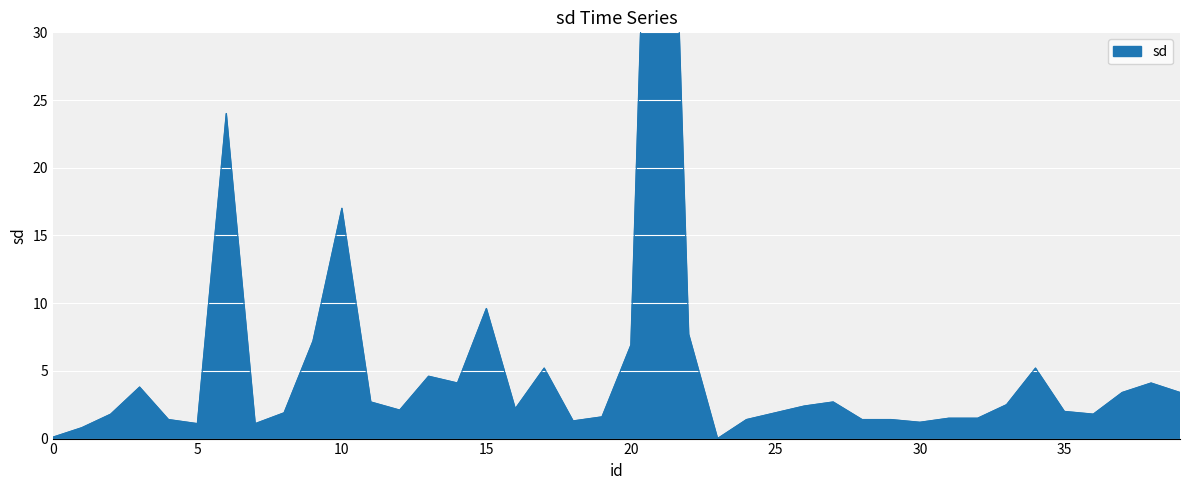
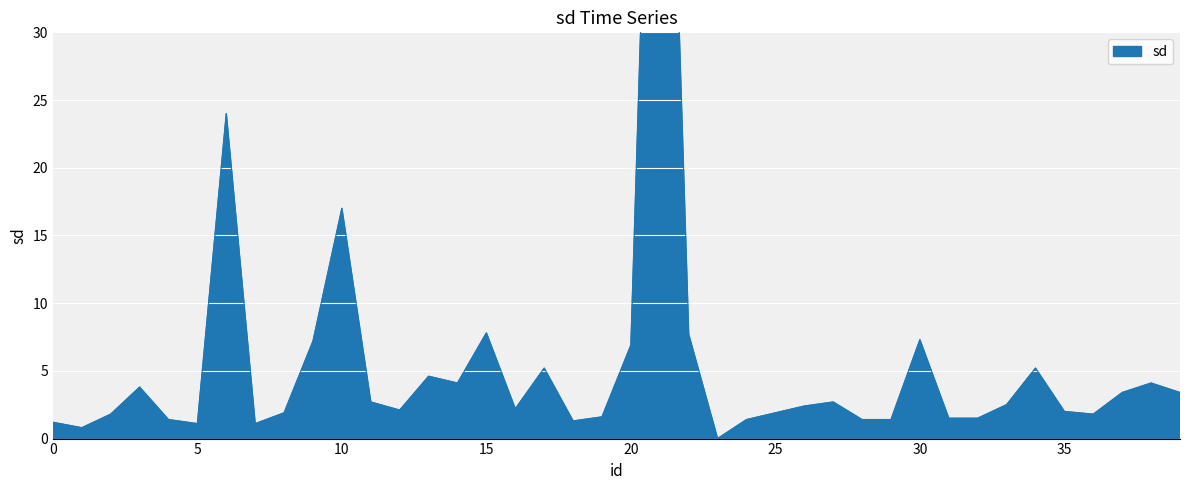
0: 0.1 -> 1.2
15: 9.6 -> 7.8
30: 1.2 -> 7.3
